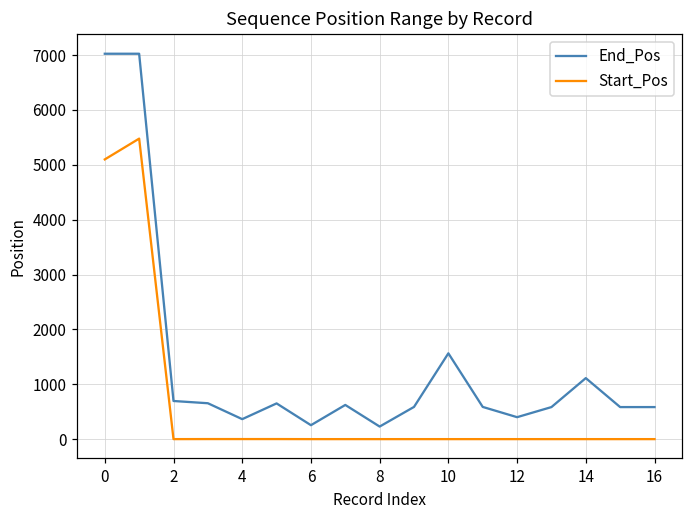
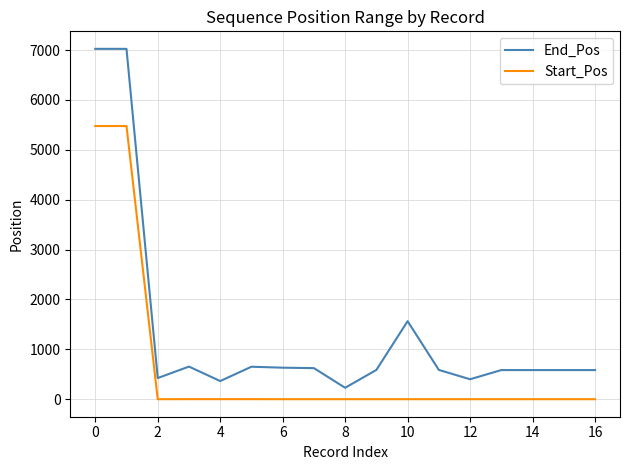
Start_Pos, 0: 5100 -> 5500
End_Pos, 2: 700 -> 400
End_Pos, 6: 300 -> 600
End_Pos, 14: 1100 -> 600
